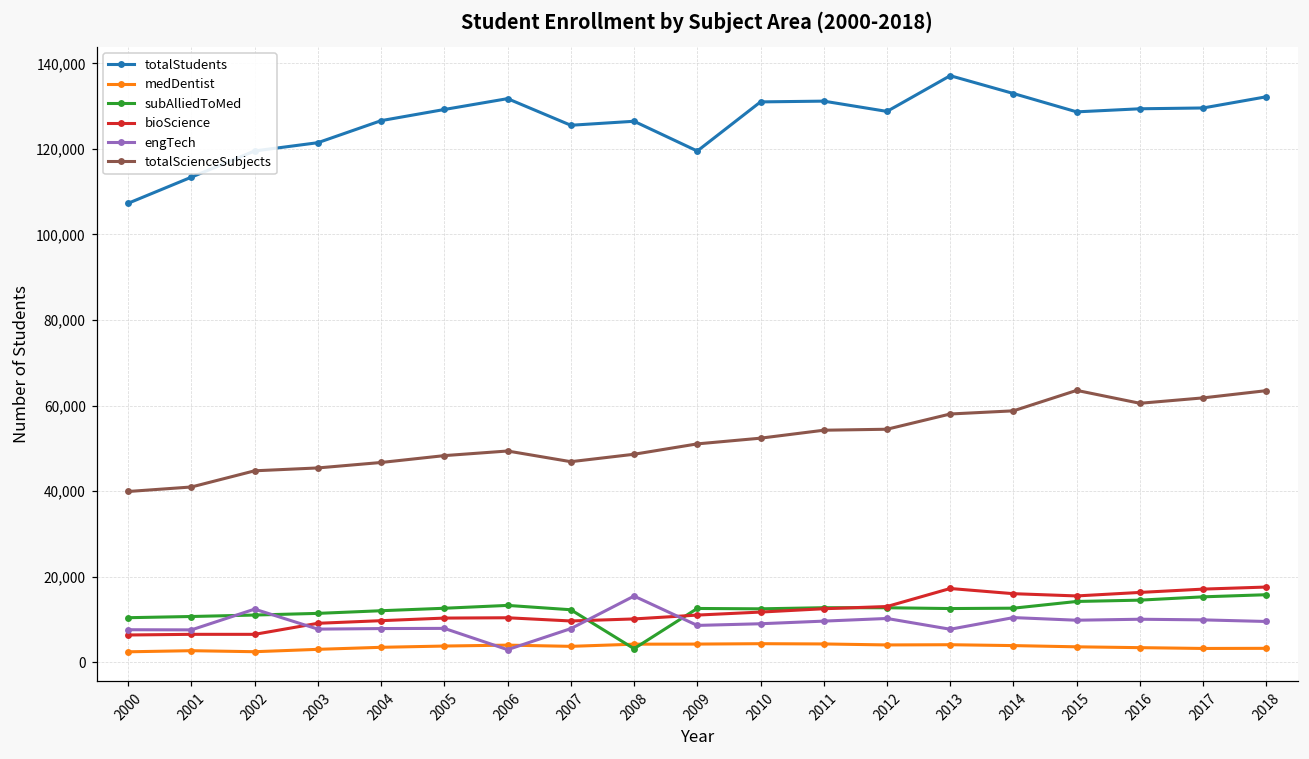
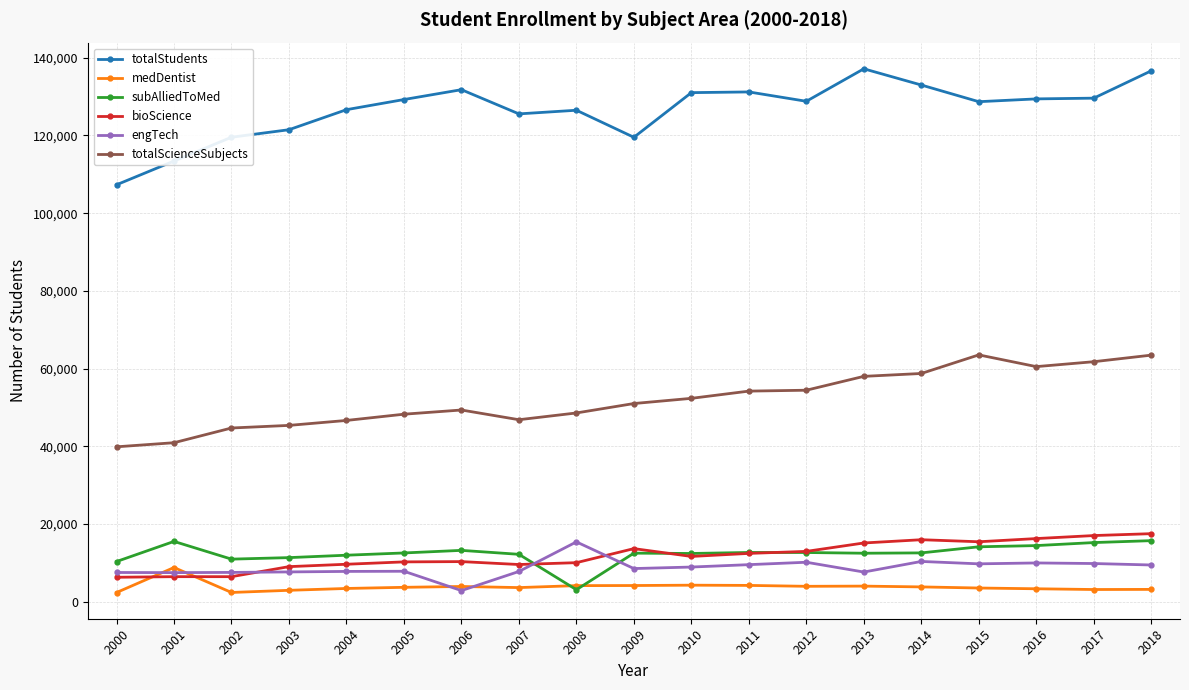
medDentist, 2001: 3,000 -> 9,000
subAlliedToMed, 2001: 11,000 -> 16,000
engTech, 2002: 12,000 -> 8,000
bioScience, 2009: 11,000 -> 14,000
bioScience, 2013: 17,000 -> 15,000
totalStudents, 2018: 132,000 -> 137,000
